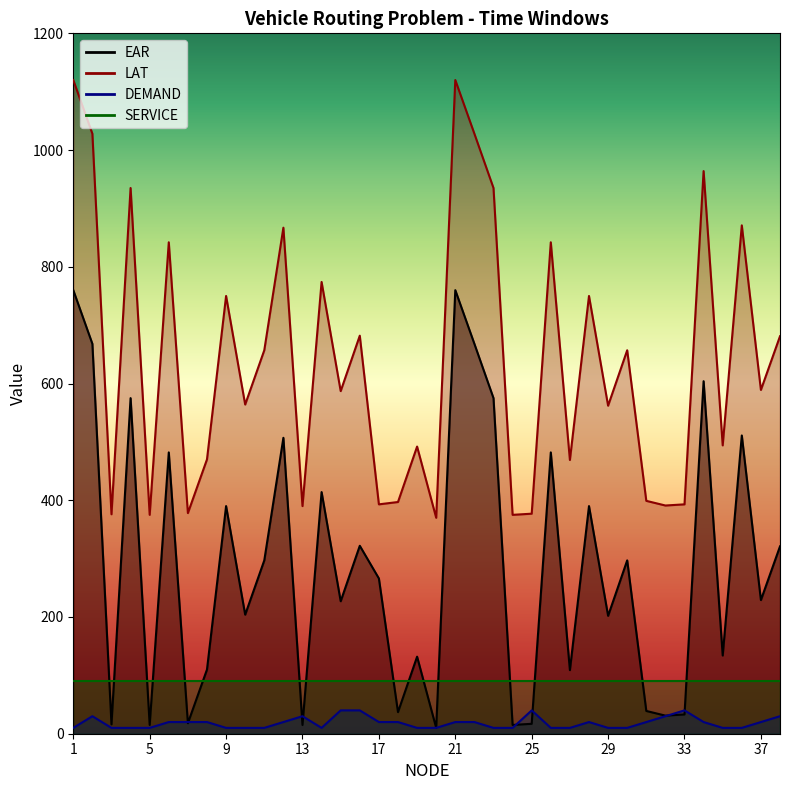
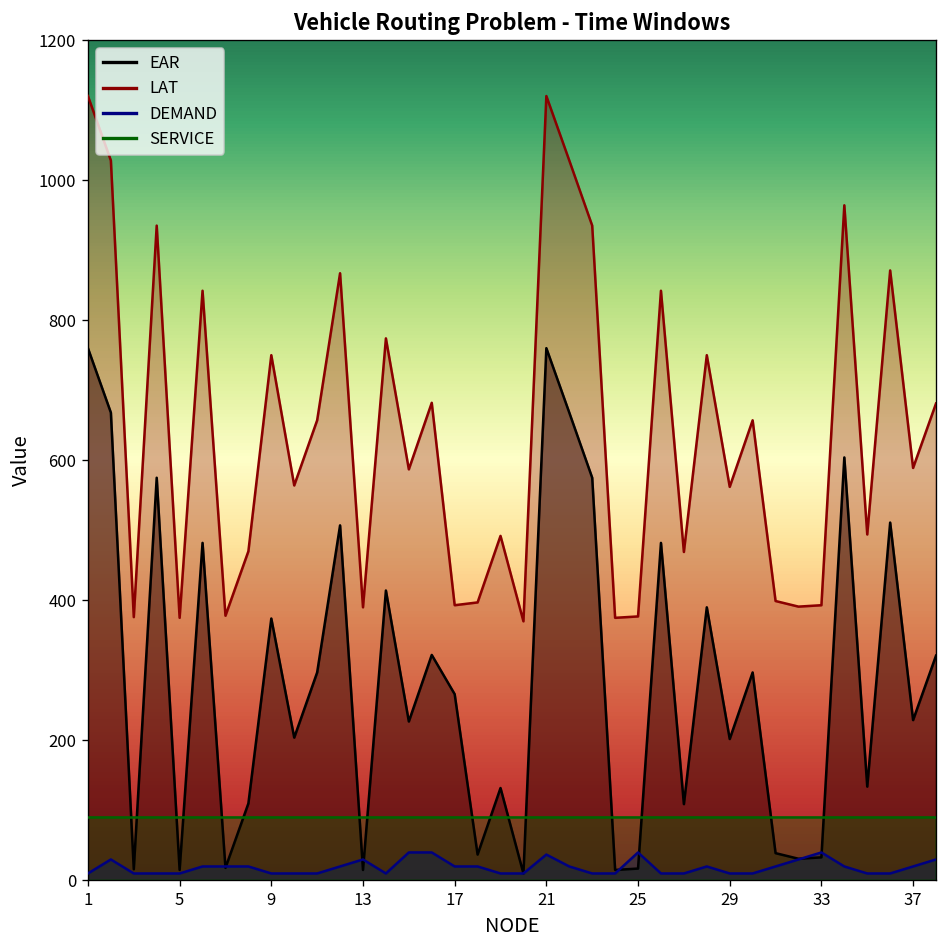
EAR, 9: 390 -> 370
DEMAND, 21: 20 -> 40
